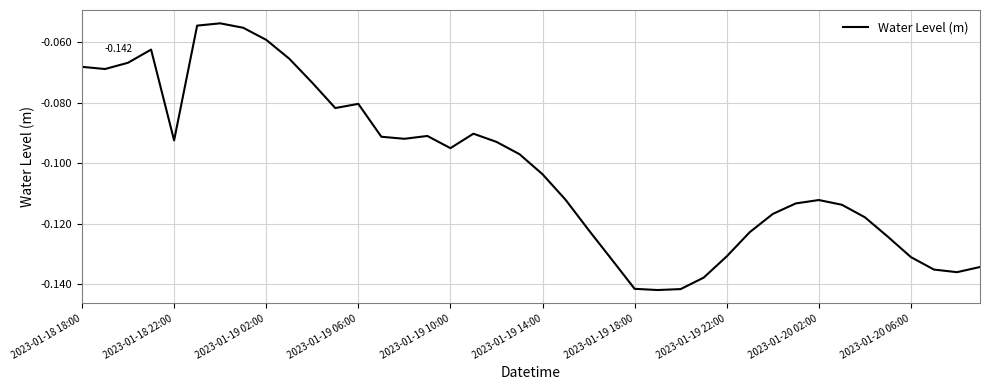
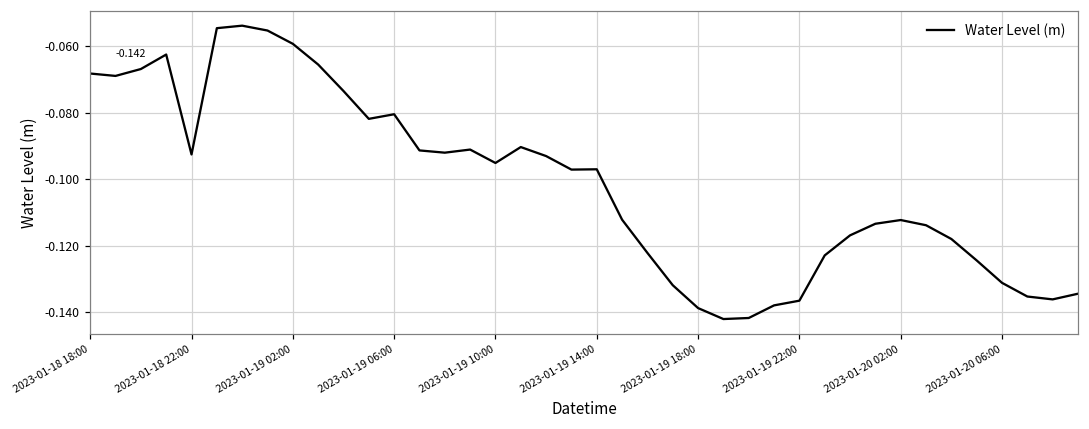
2023-01-19 14:00: -0.104 -> -0.097
2023-01-19 18:00: -0.142 -> -0.139
2023-01-19 22:00: -0.131 -> -0.136
